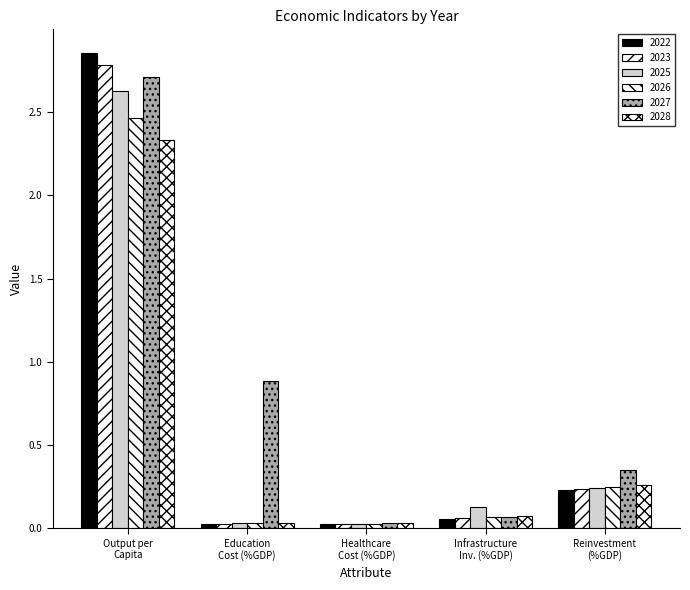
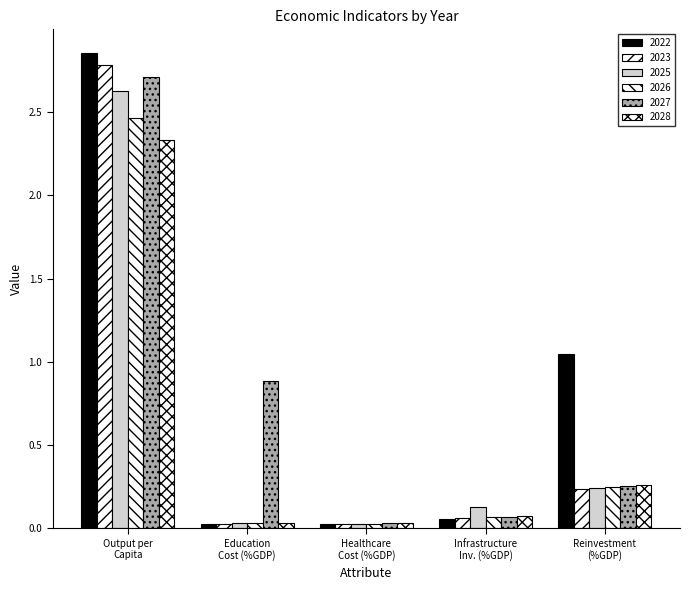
2022, Reinvestment (%GDP): 0.23 -> 1.05
2027, Reinvestment (%GDP): 0.35 -> 0.26
